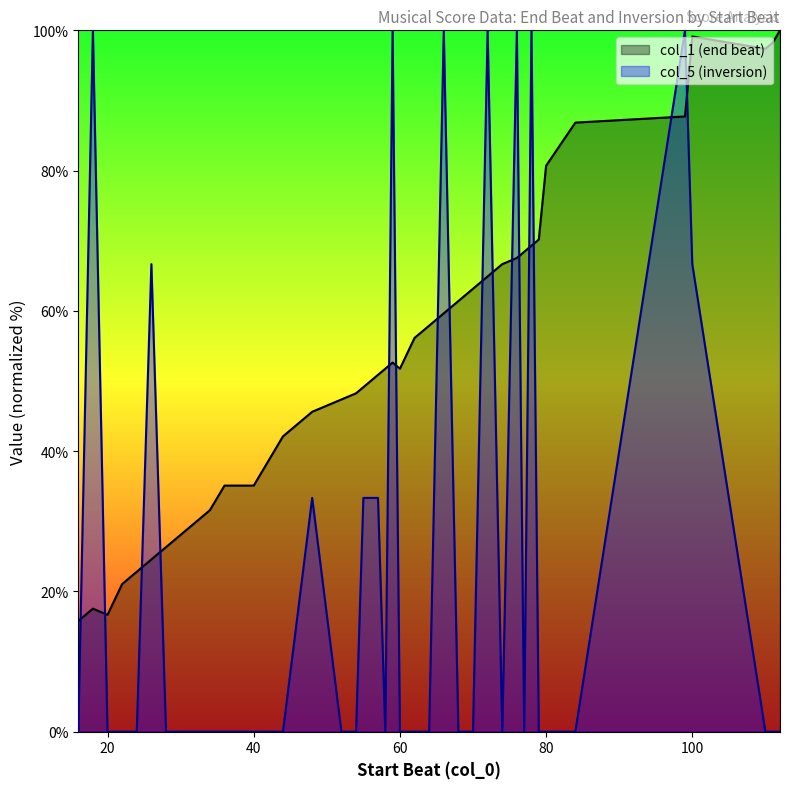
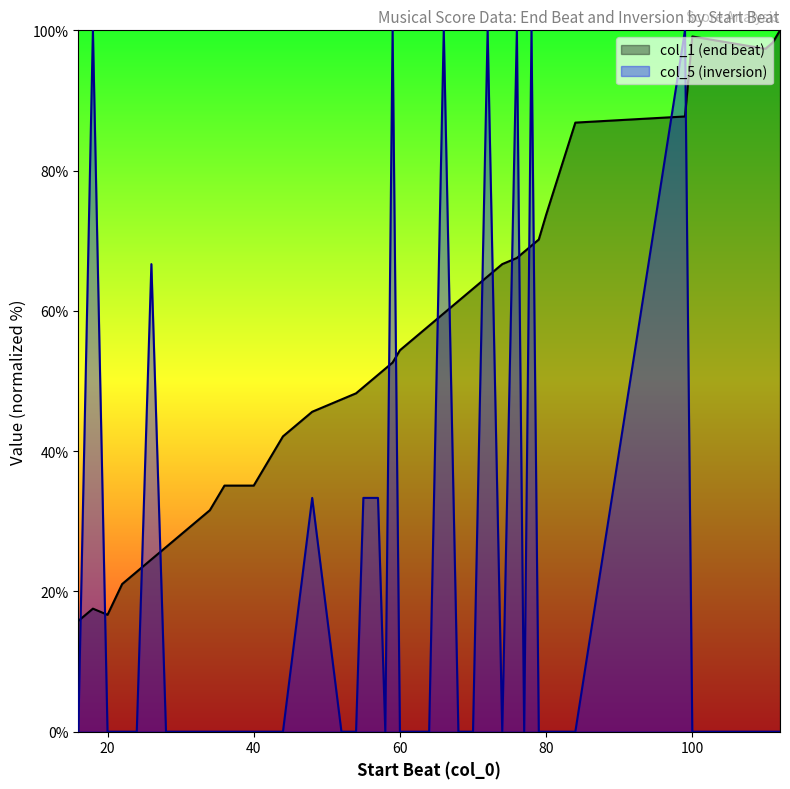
col_1 (end beat), 60: 52% -> 54%
col_1 (end beat), 80: 81% -> 74%
col_5 (inversion), 100: 67% -> 0%
